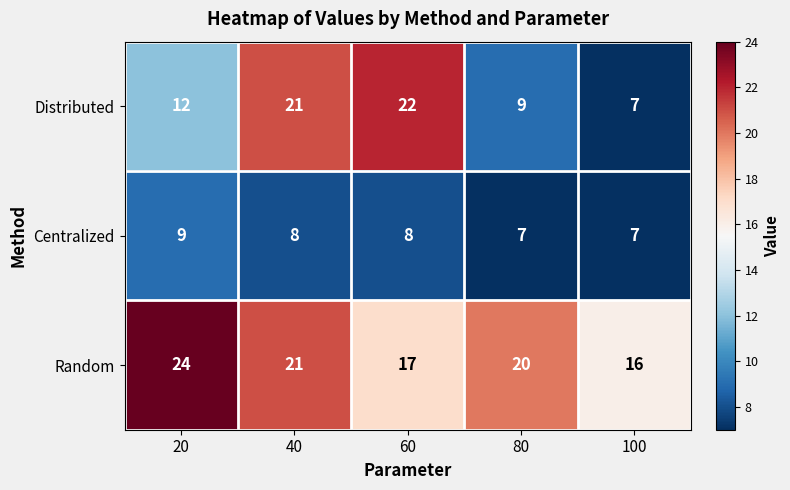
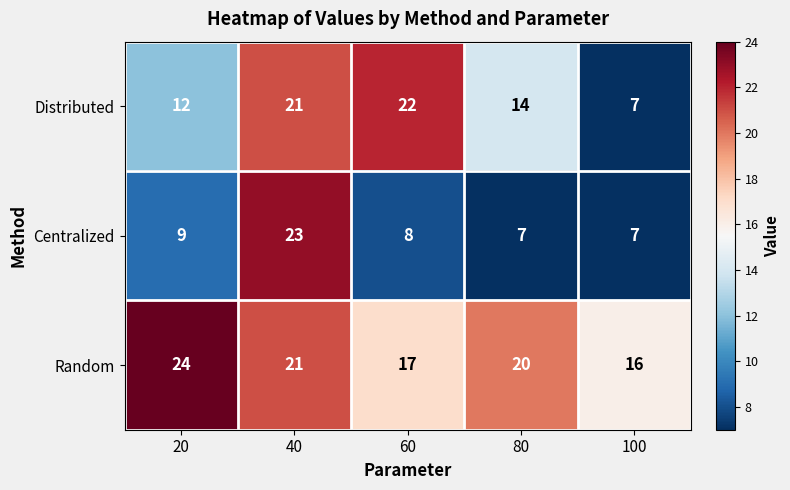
Distributed, 80: 9 -> 14
Centralized, 40: 8 -> 23
